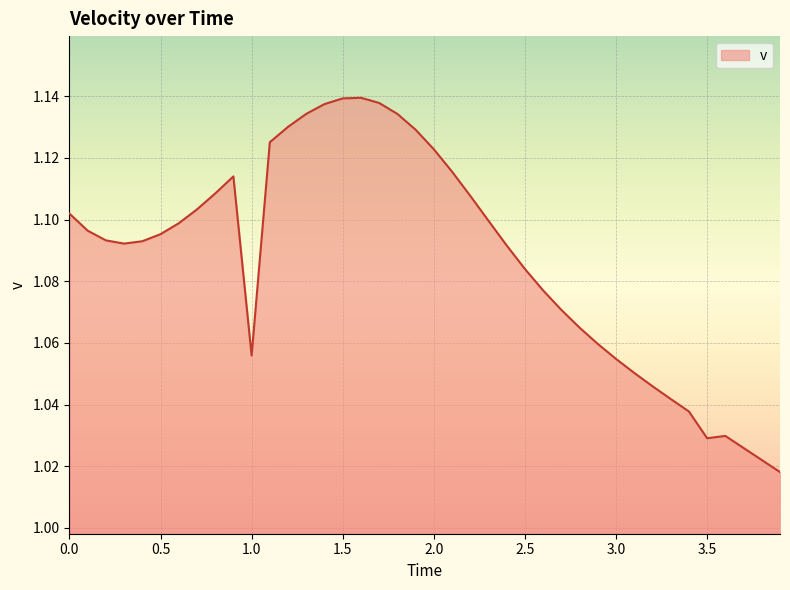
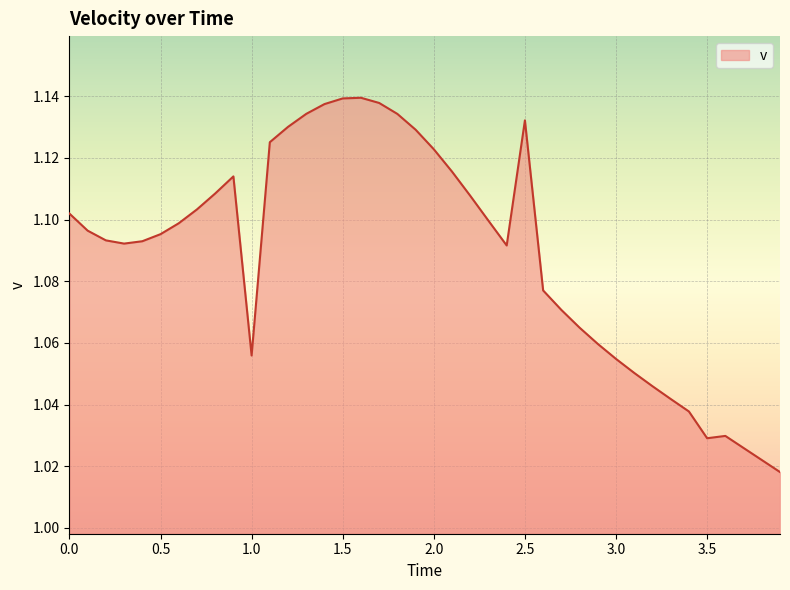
2.5: 1.084 -> 1.132
